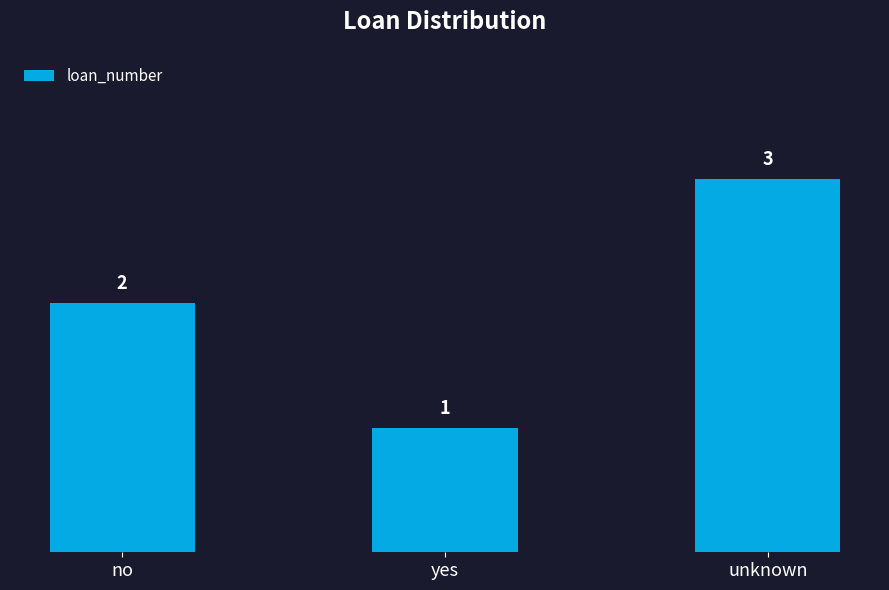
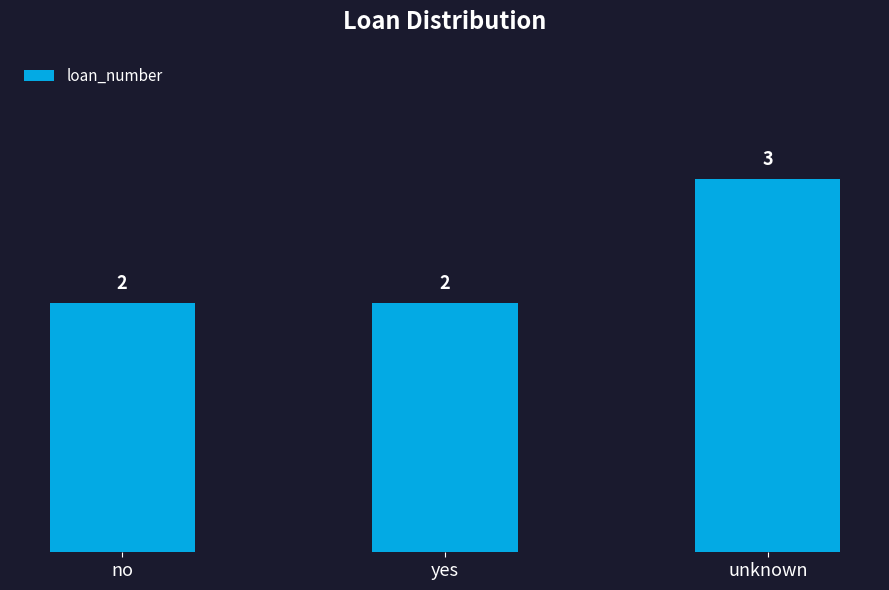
yes: 1 -> 2
